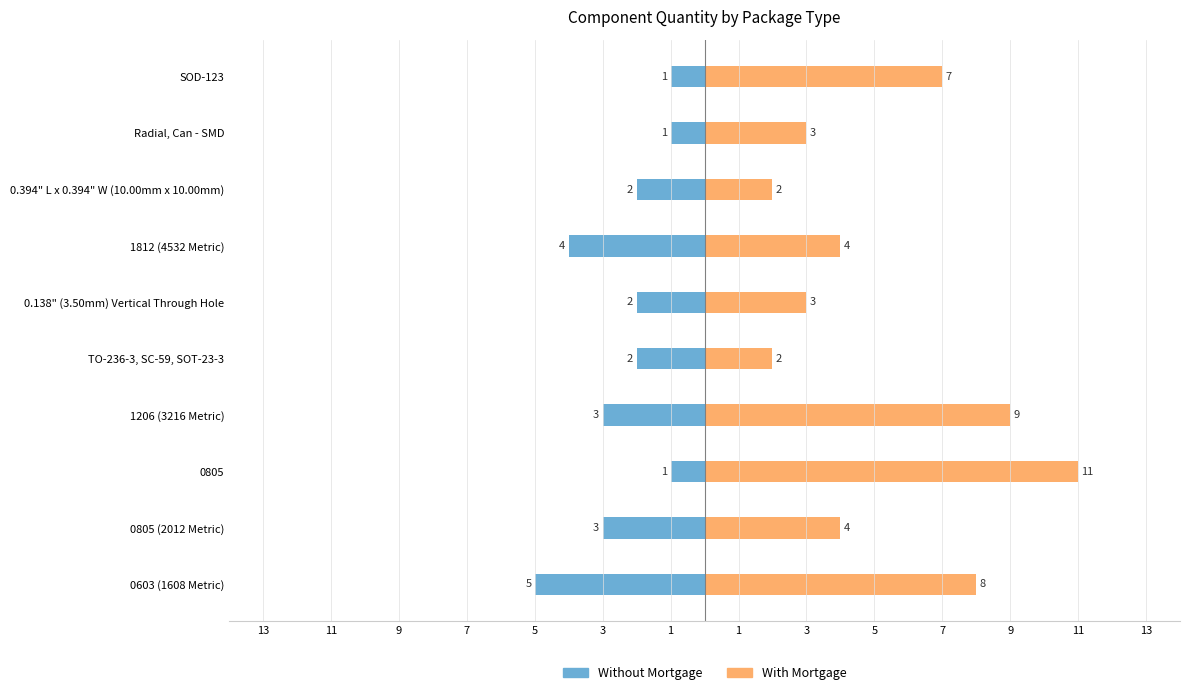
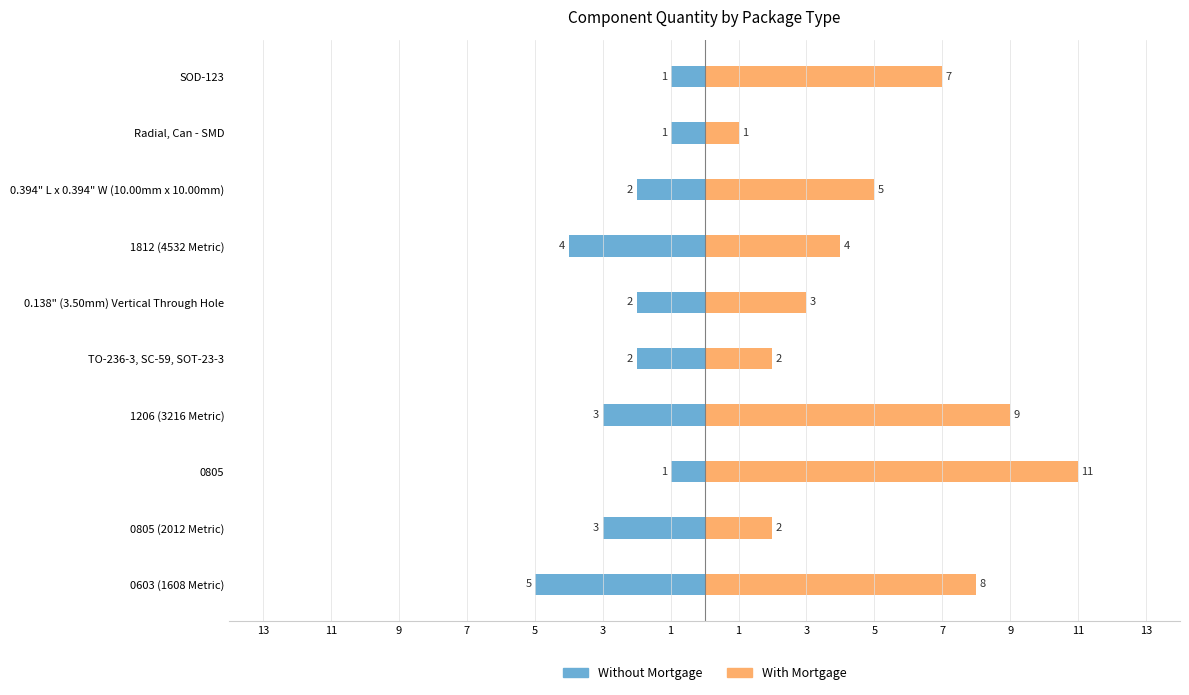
With Mortgage, Radial, Can - SMD: 3 -> 1
With Mortgage, 0.394" L x 0.394" W (10.00mm x 10.00mm): 2 -> 5
With Mortgage, 0805 (2012 Metric): 4 -> 2
